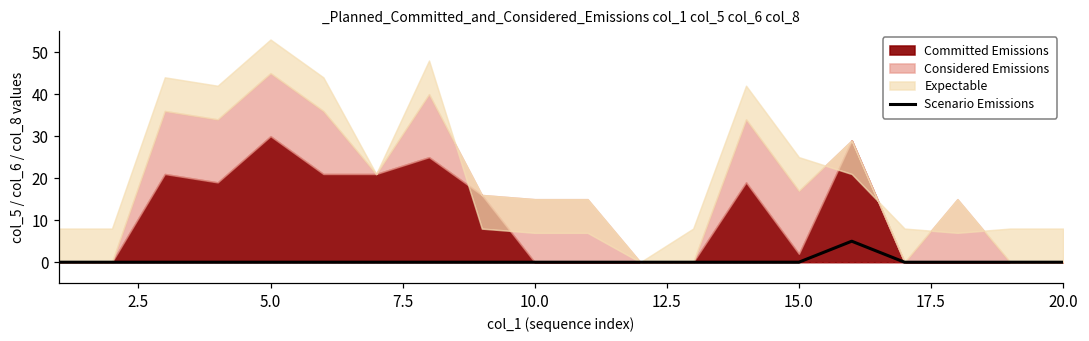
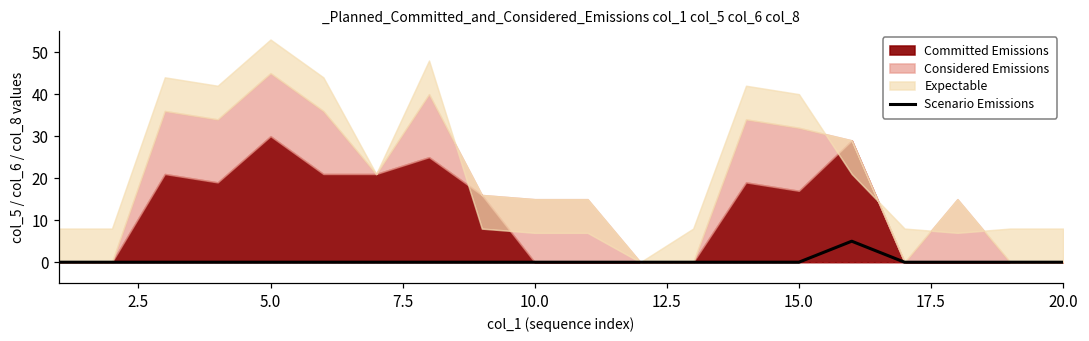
Committed Emissions, 15.0: 2 -> 17
